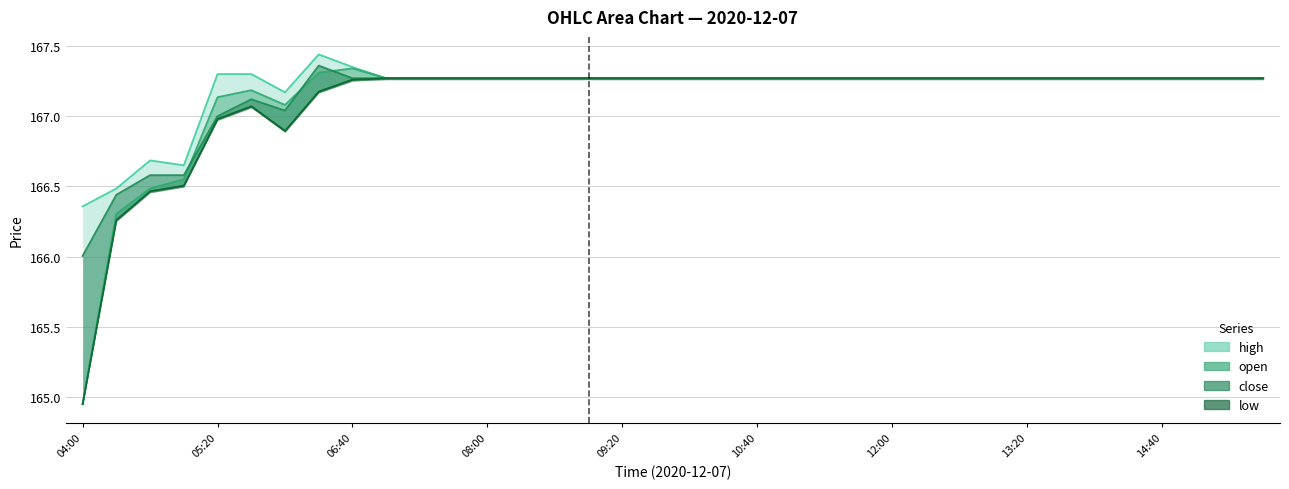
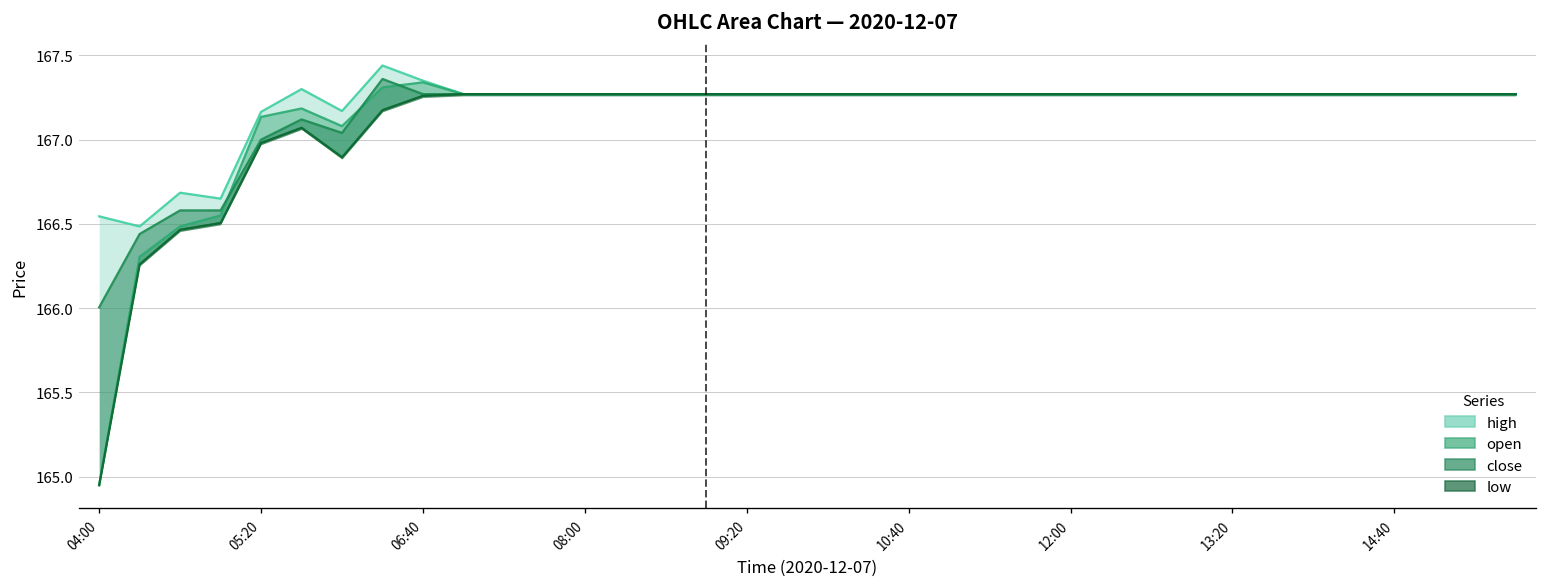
high, 04:00: 166.36 -> 166.55
high, 05:20: 167.30 -> 167.17
